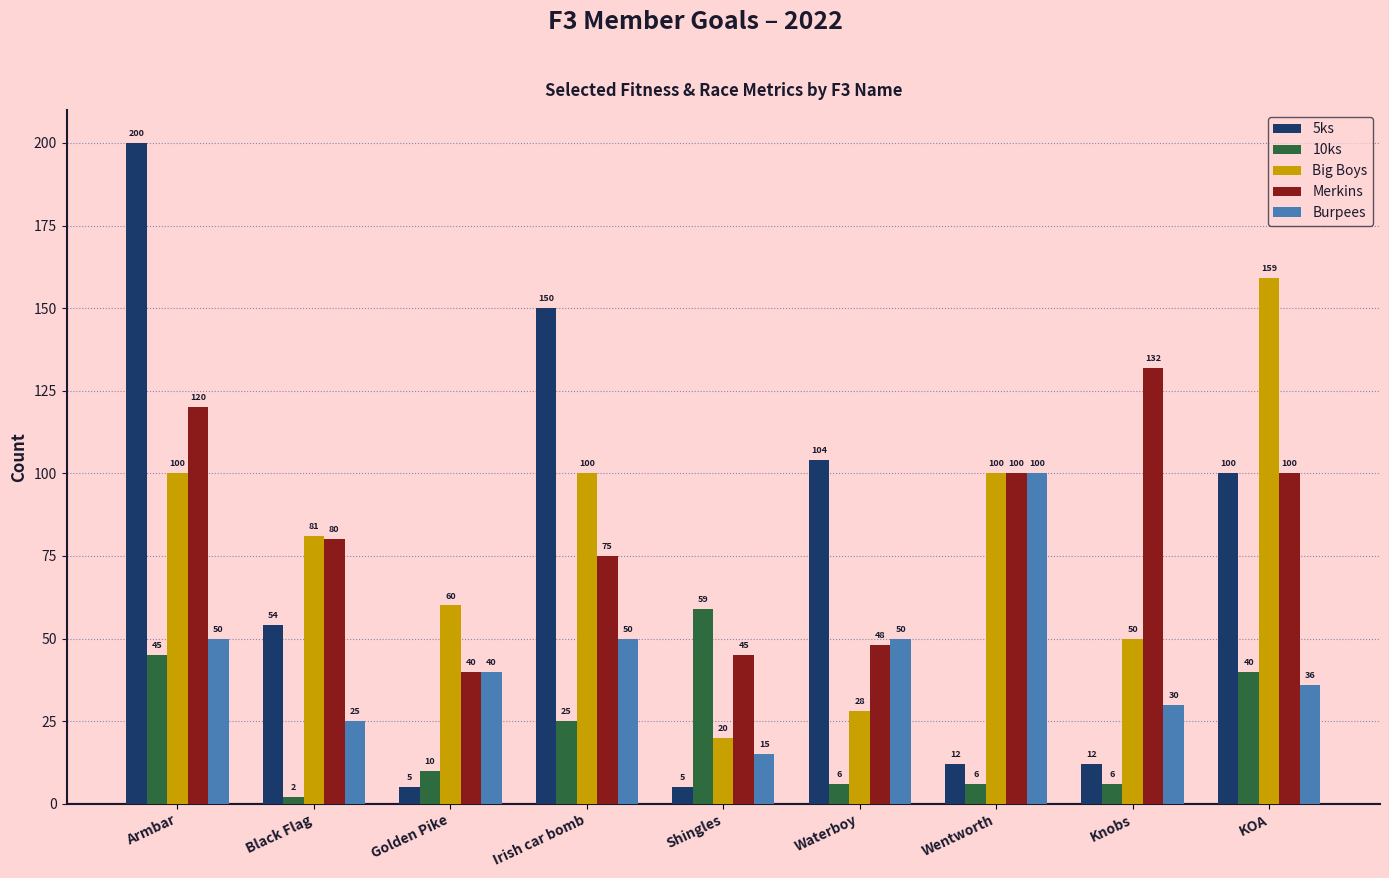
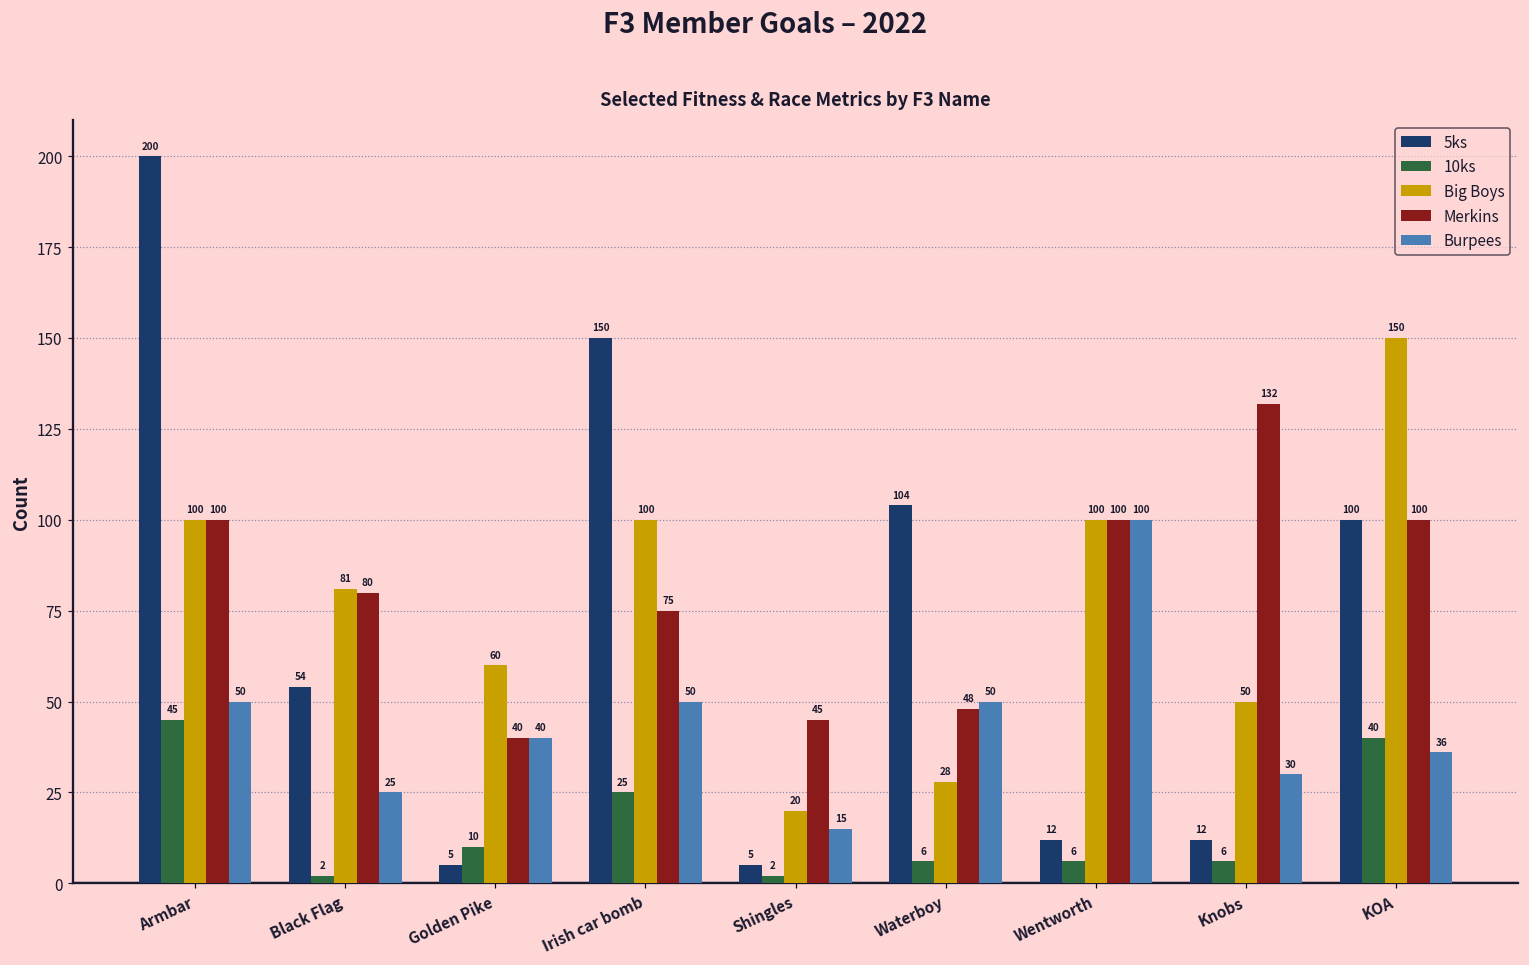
Merkins, Armbar: 120 -> 100
10ks, Shingles: 59 -> 2
Big Boys, KOA: 159 -> 150
